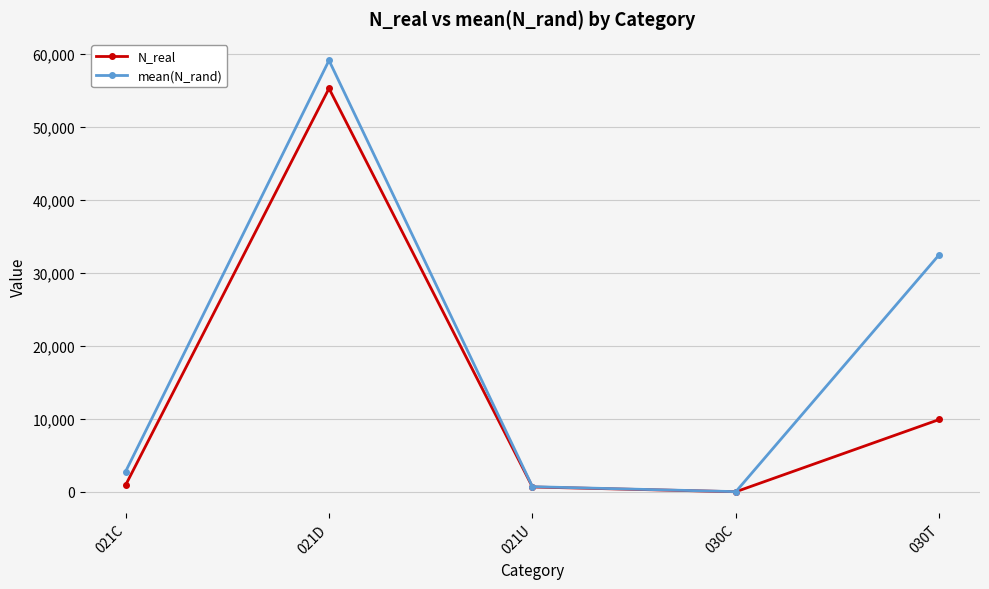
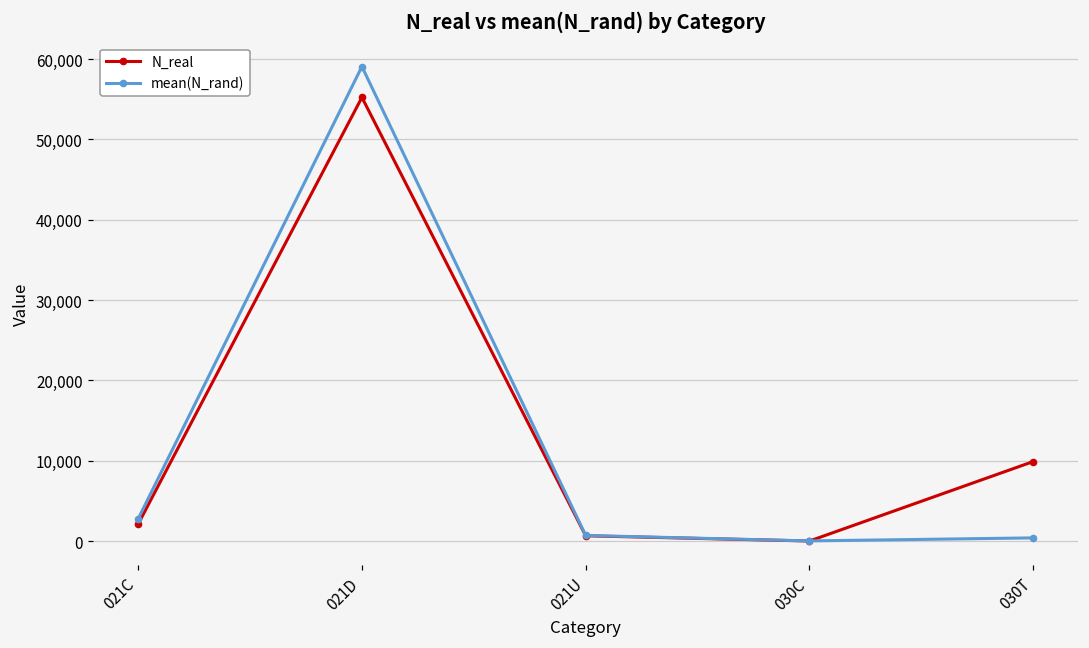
N_real, 021C: 1,000 -> 2,000
mean(N_rand), 030T: 32,000 -> 0
